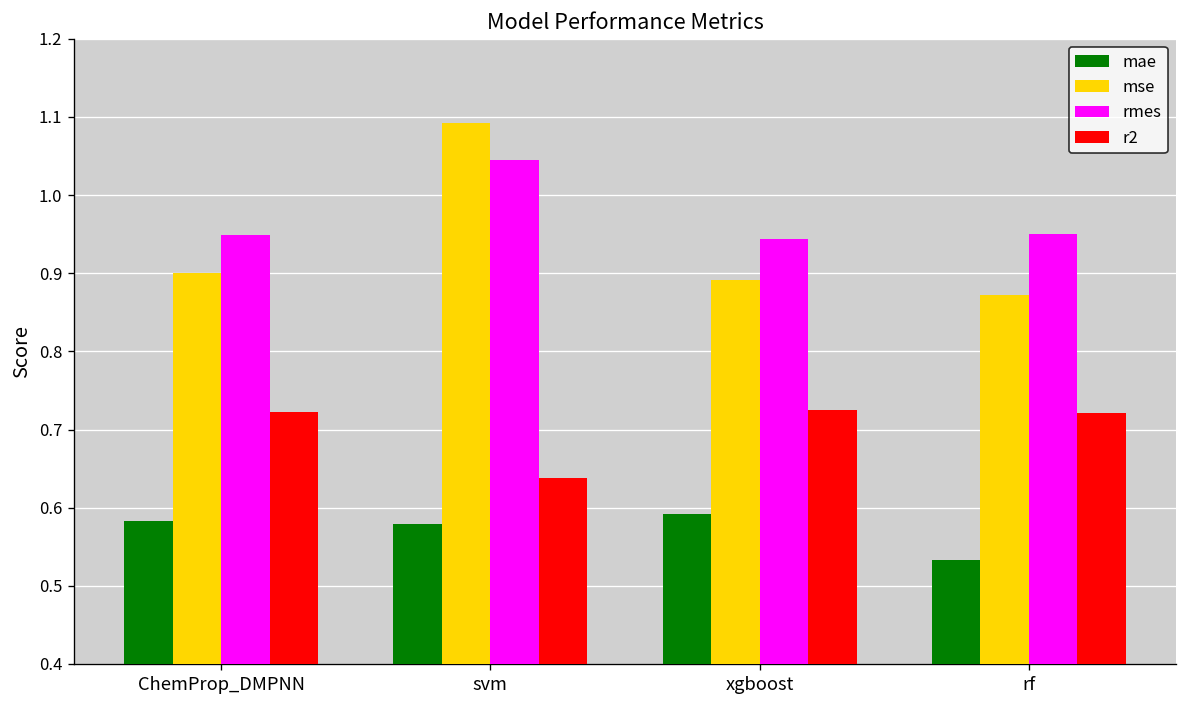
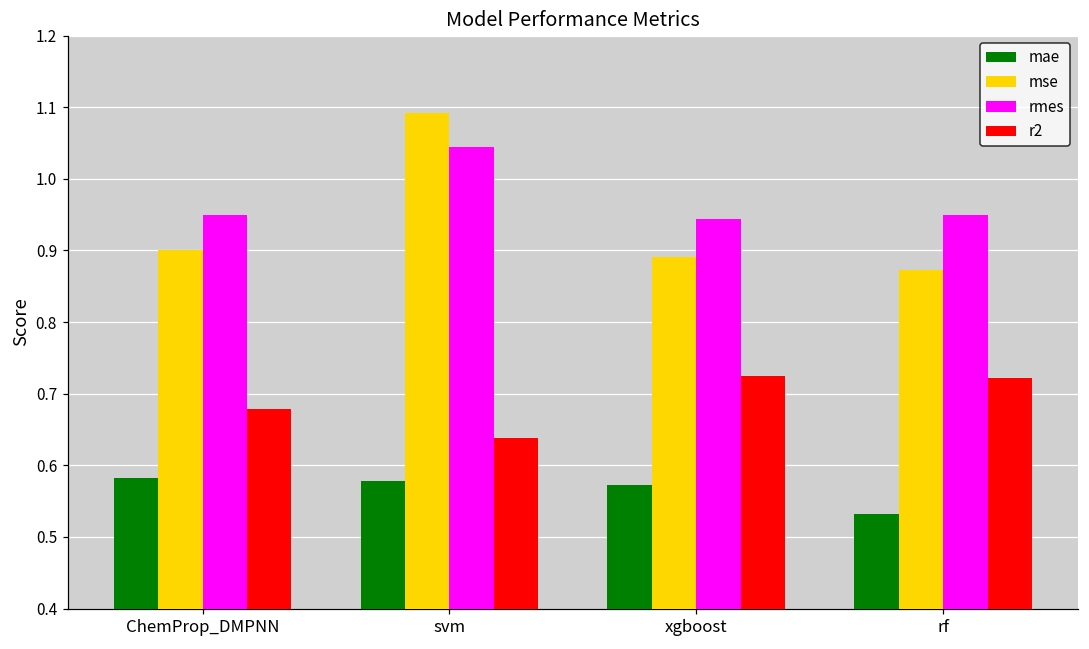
r2, ChemProp_DMPNN: 0.72 -> 0.68
mae, xgboost: 0.59 -> 0.57
